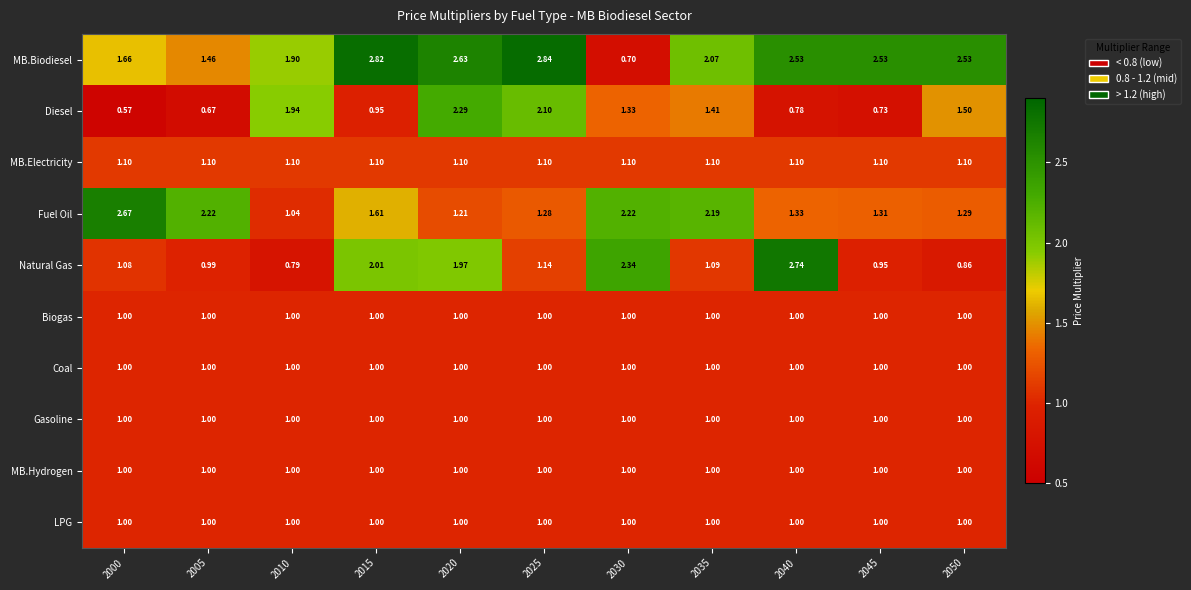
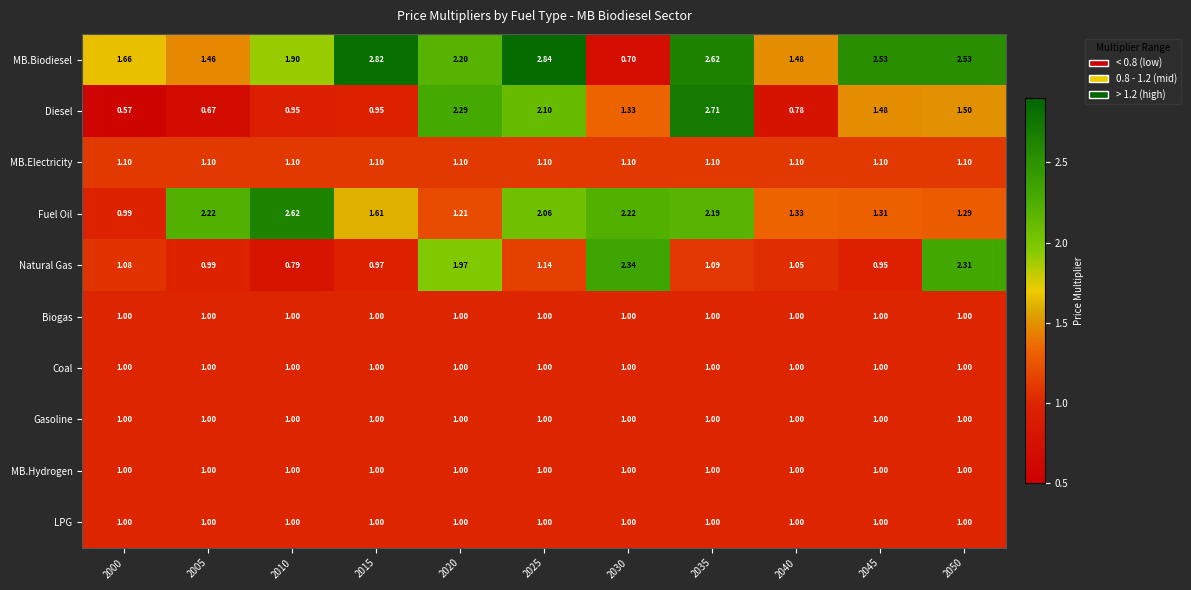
MB.Biodiesel, 2020: 2.63 -> 2.20
MB.Biodiesel, 2035: 2.07 -> 2.62
MB.Biodiesel, 2040: 2.53 -> 1.48
Diesel, 2010: 1.94 -> 0.95
Diesel, 2035: 1.41 -> 2.71
Diesel, 2045: 0.73 -> 1.48
Fuel Oil, 2000: 2.67 -> 0.99
Fuel Oil, 2010: 1.04 -> 2.62
Fuel Oil, 2025: 1.28 -> 2.06
Natural Gas, 2015: 2.01 -> 0.97
Natural Gas, 2040: 2.74 -> 1.05
Natural Gas, 2050: 0.86 -> 2.31
